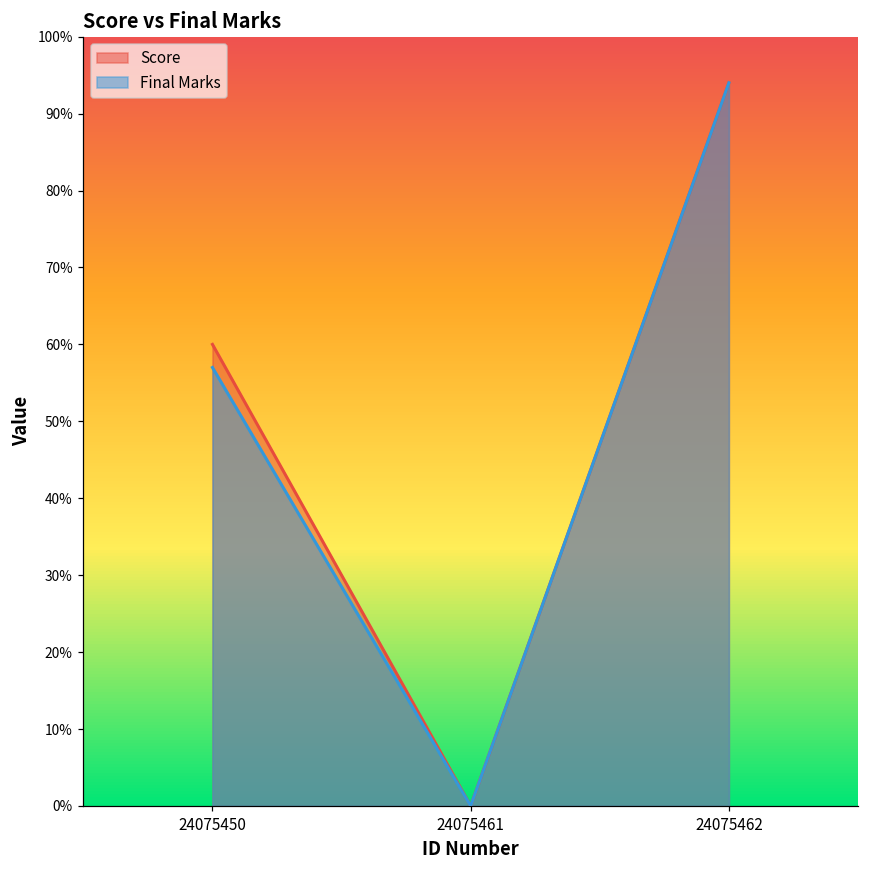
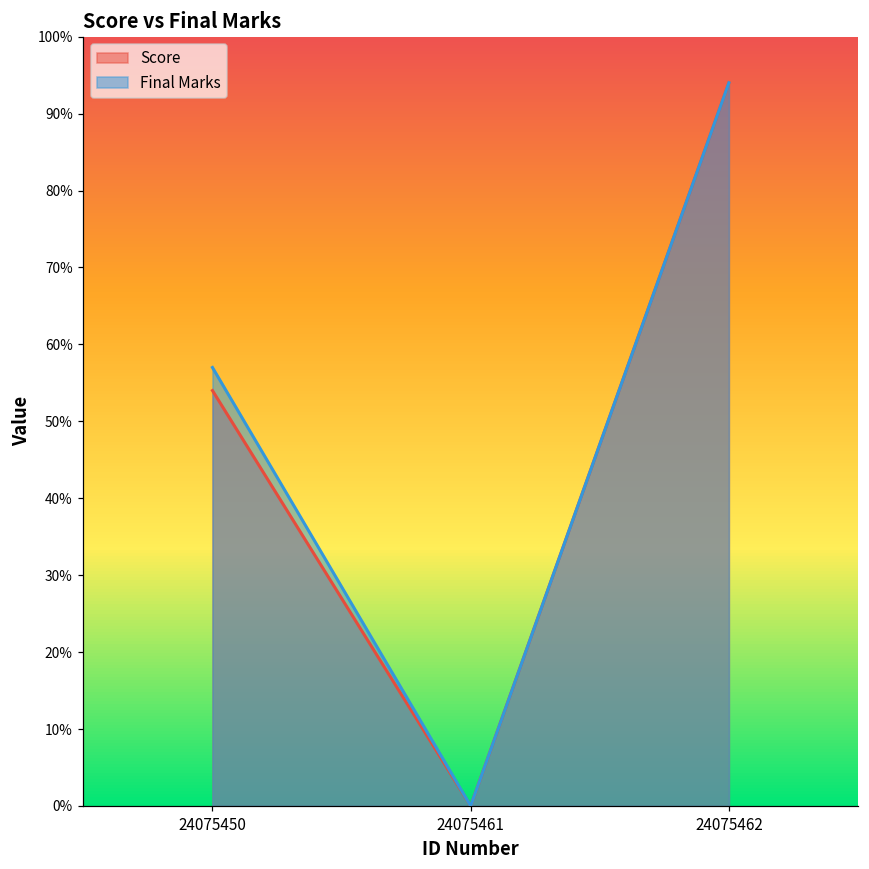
Score, 24075450: 60% -> 54%
